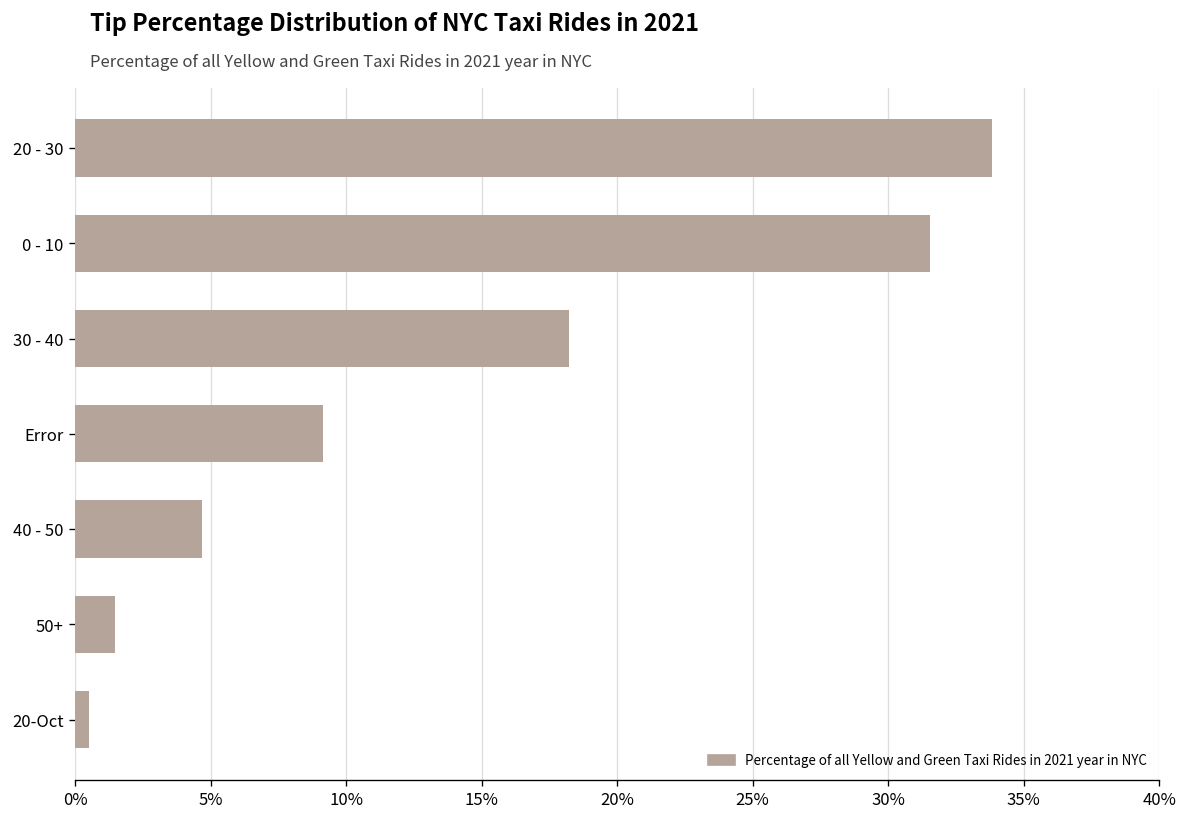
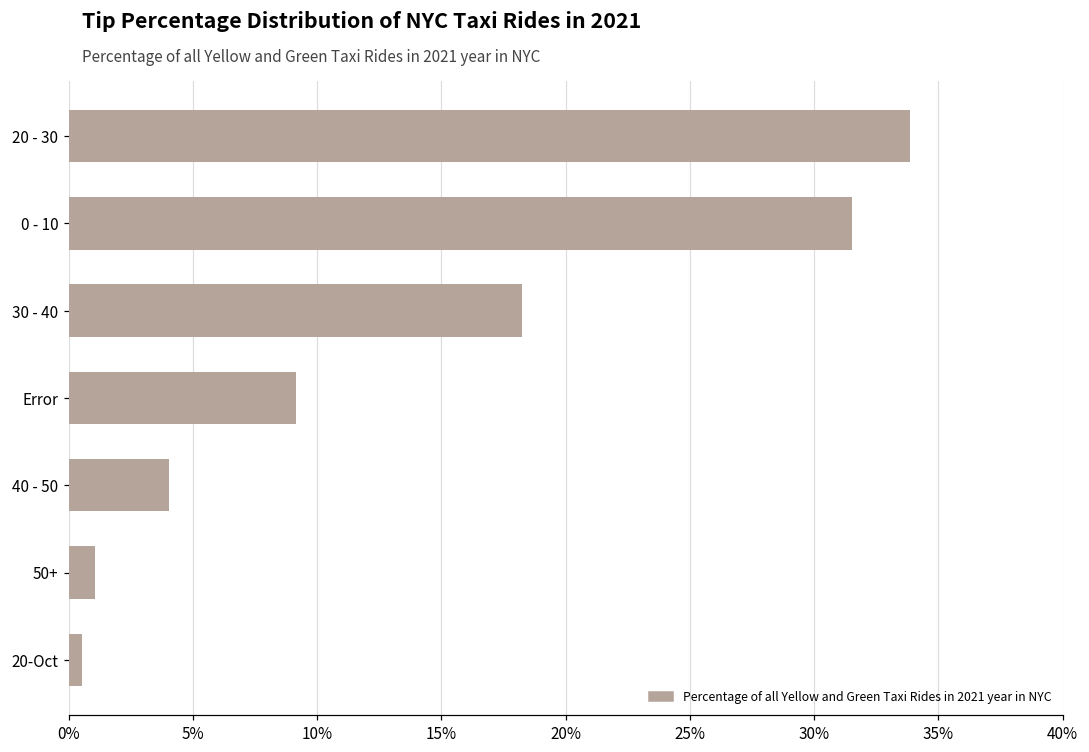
40 - 50: 4.7% -> 4.0%
50+: 1.5% -> 1.1%
